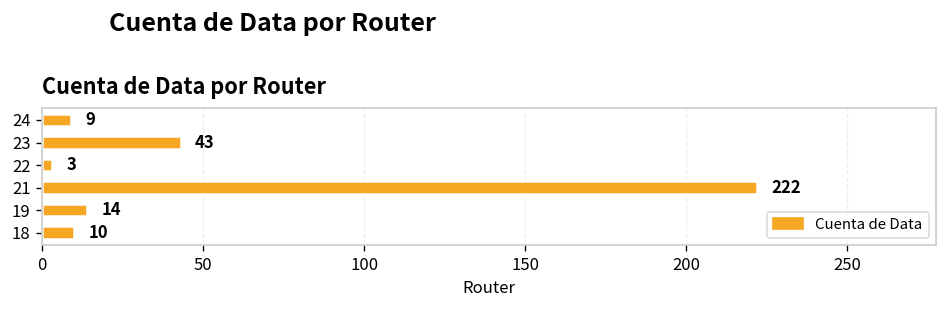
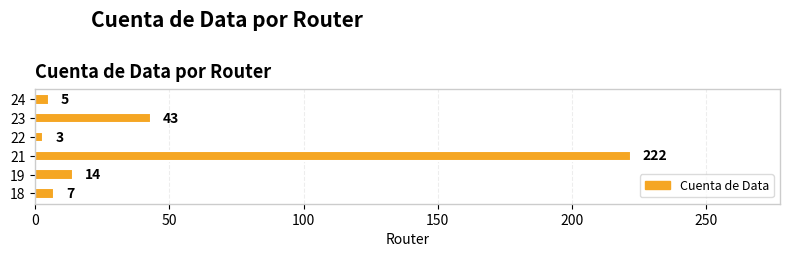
24: 9 -> 5
18: 10 -> 7
